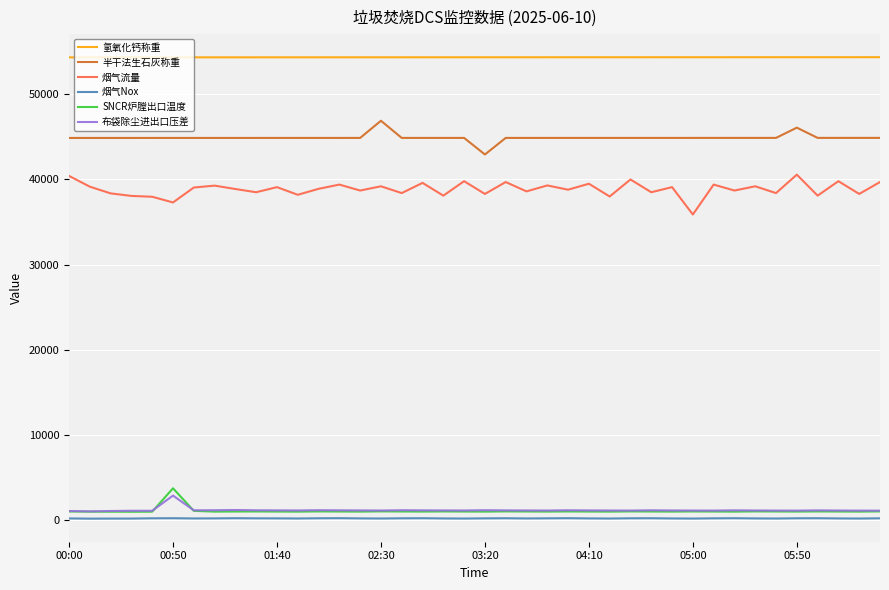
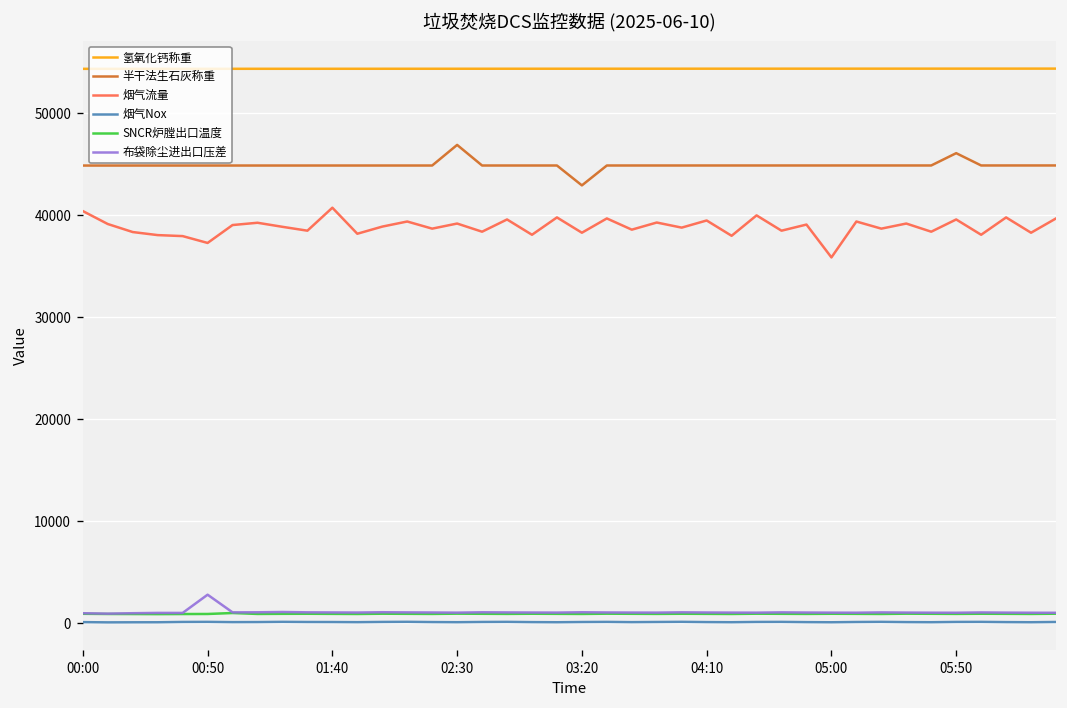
SNCR炉膛出口温度, 00:50: 4000 -> 1000
烟气流量, 01:40: 39000 -> 41000
烟气流量, 05:50: 41000 -> 40000
